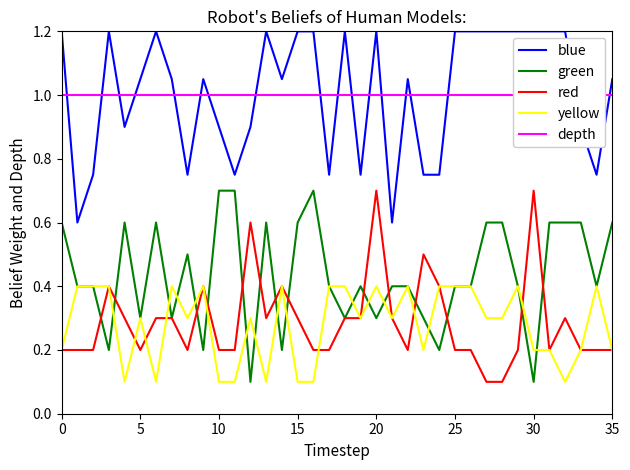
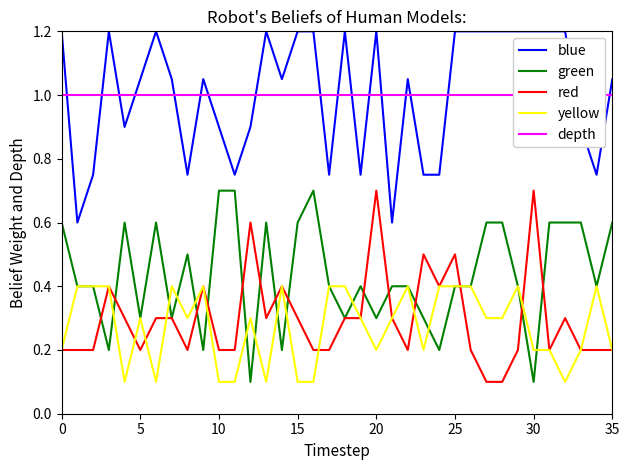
yellow, 20: 0.4 -> 0.2
red, 25: 0.2 -> 0.5
